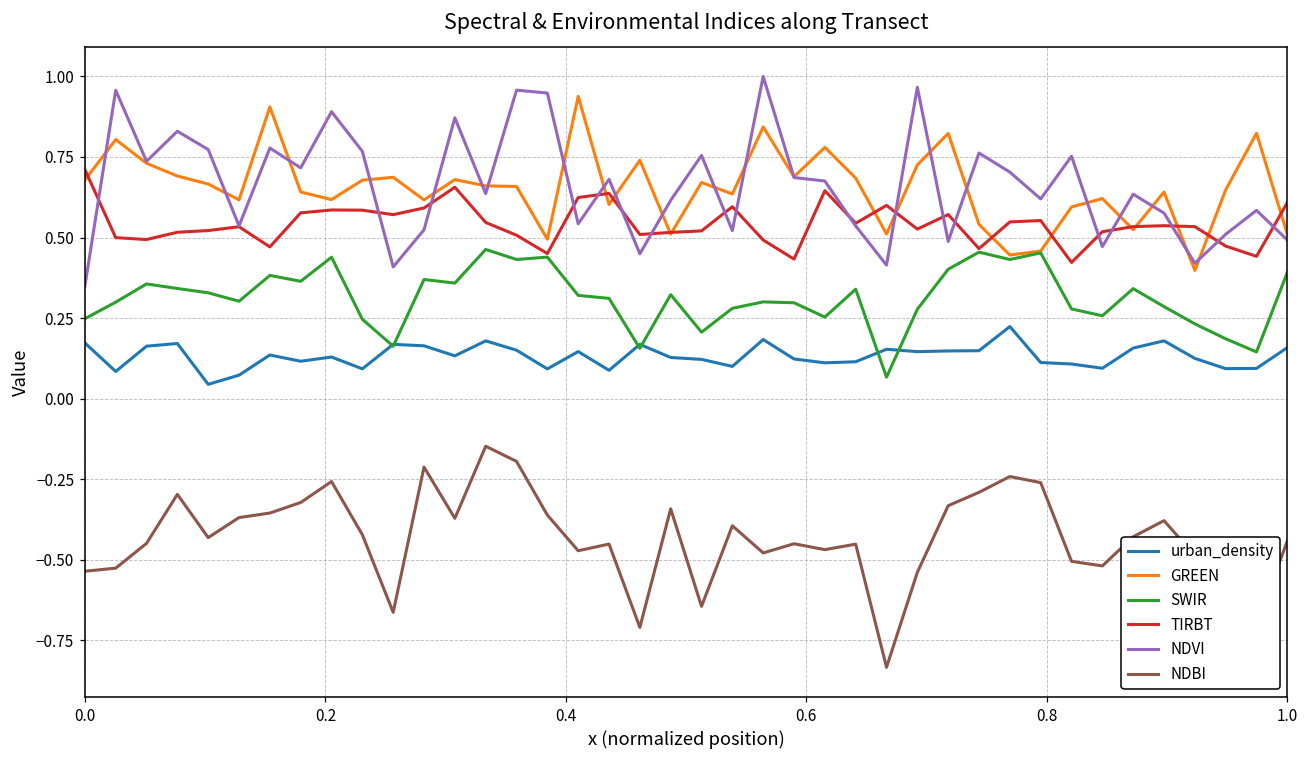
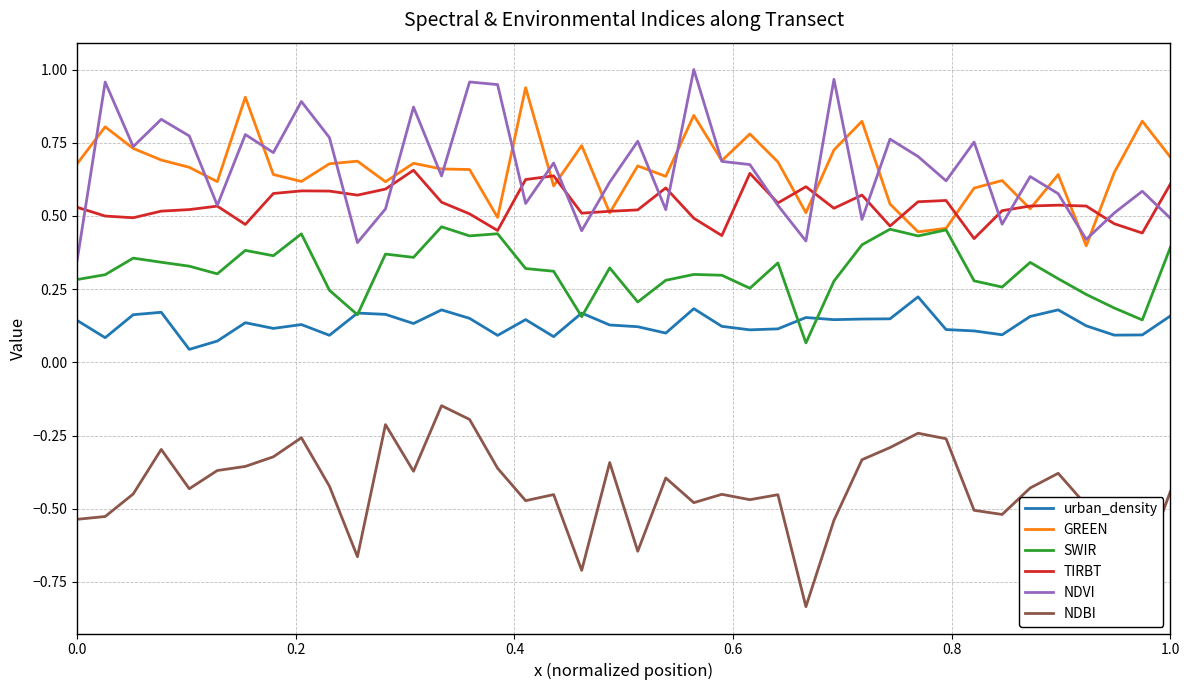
urban_density, 0.0: 0.17 -> 0.14
SWIR, 0.0: 0.25 -> 0.28
TIRBT, 0.0: 0.71 -> 0.53
GREEN, 1.0: 0.51 -> 0.70
